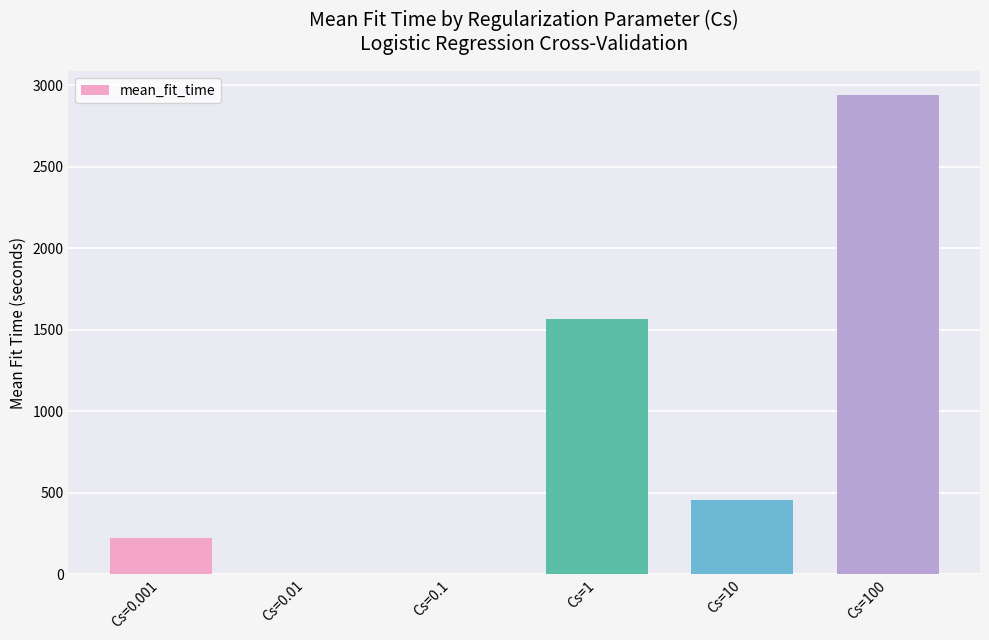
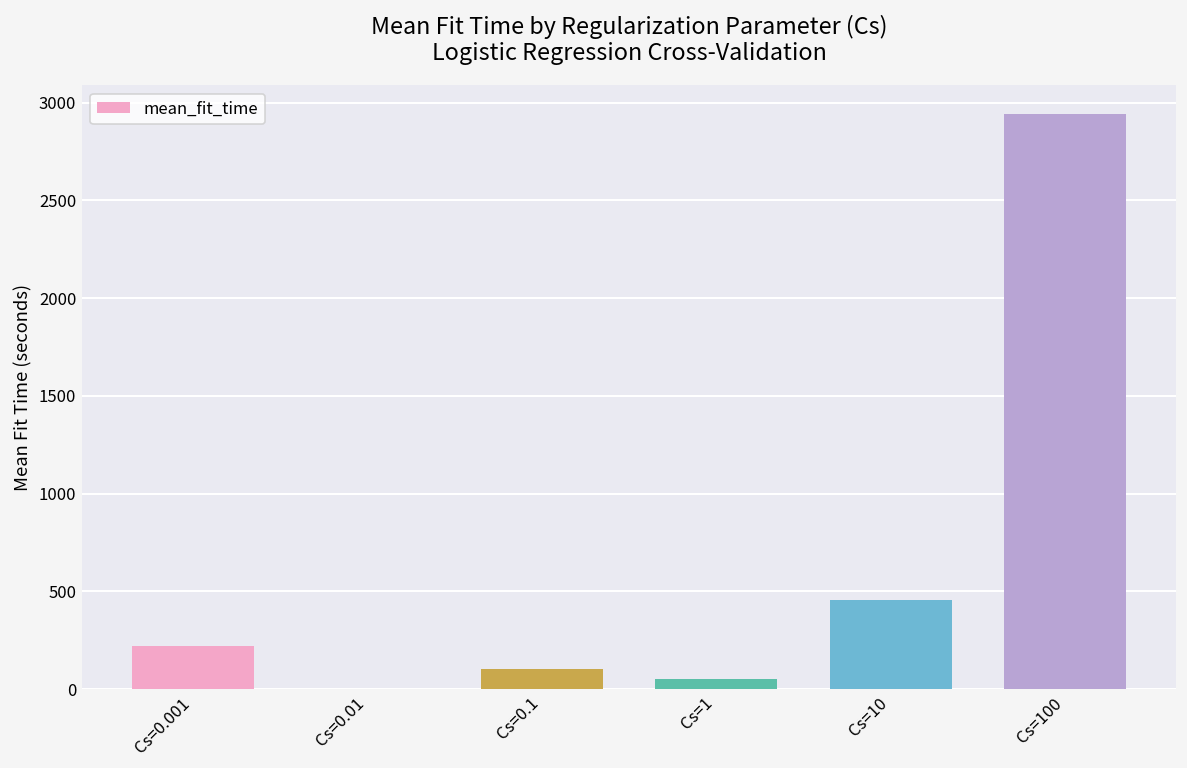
Cs=0.1: 0 -> 100
Cs=1: 1570 -> 50
